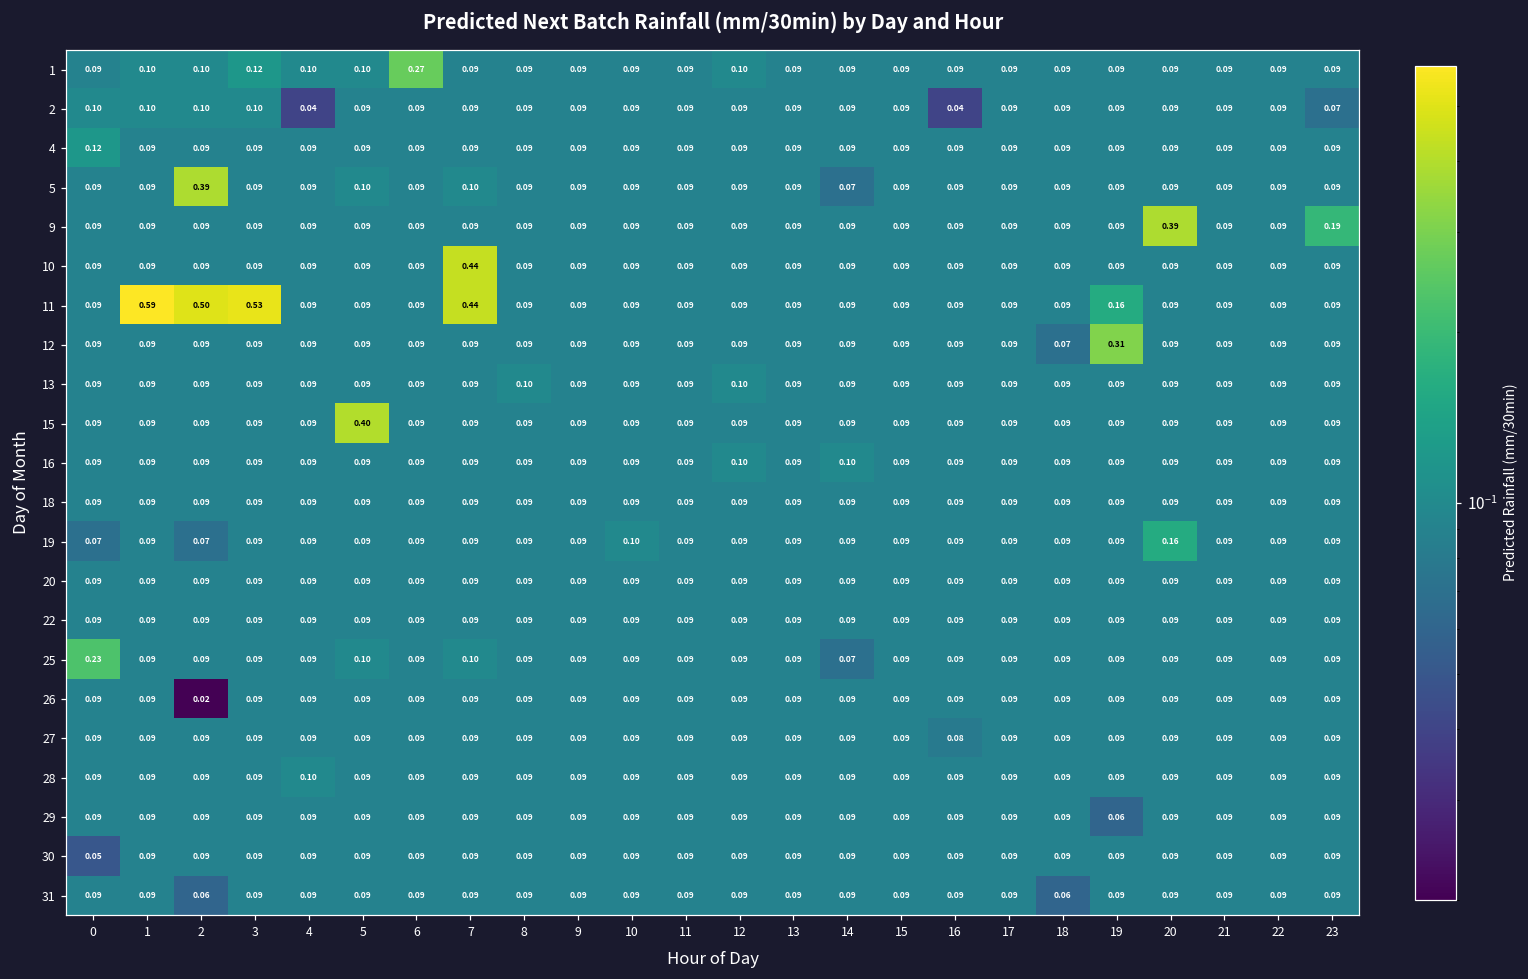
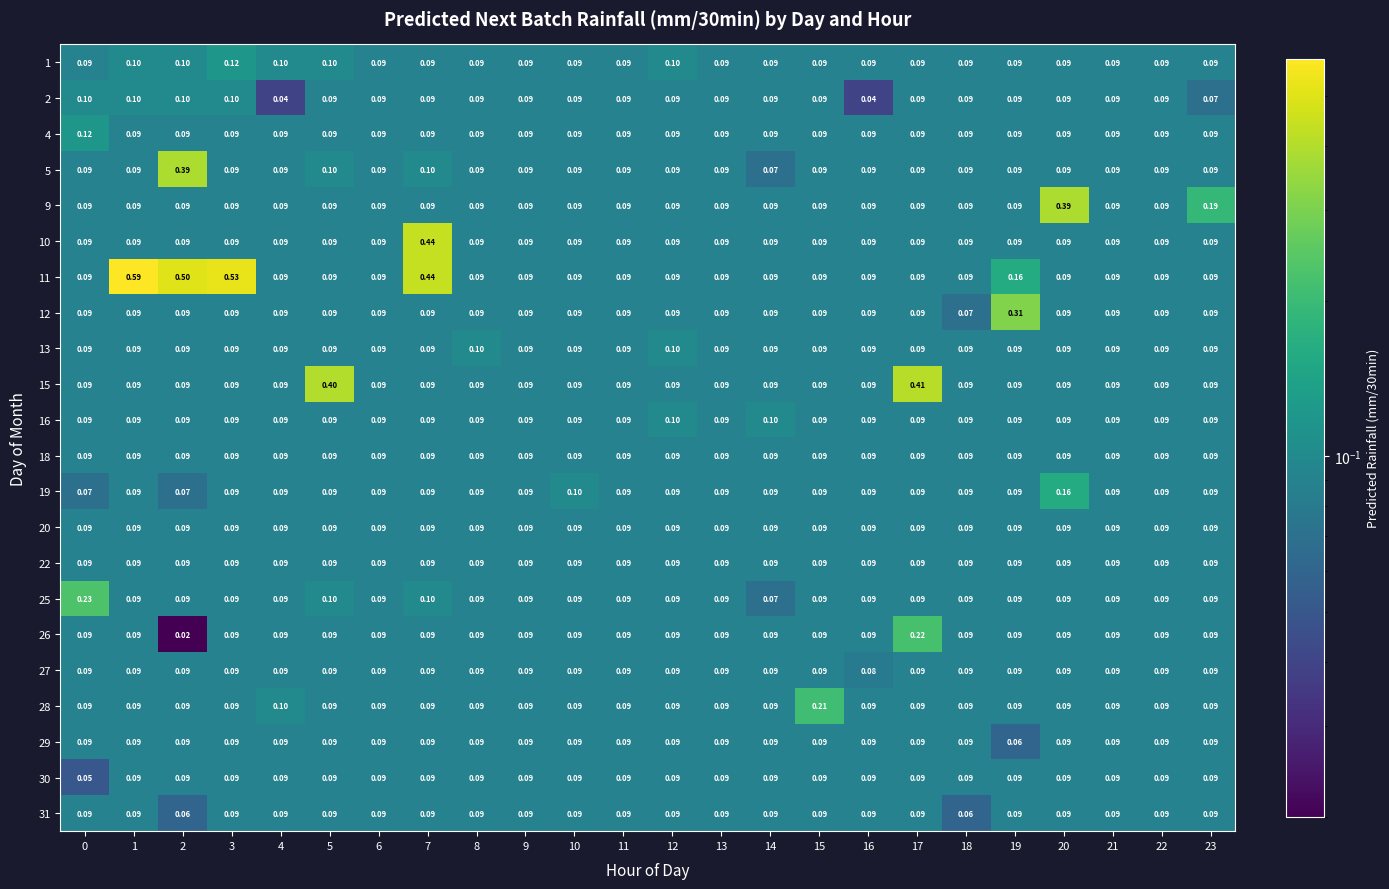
1, 6: 0.27 -> 0.09
15, 17: 0.09 -> 0.41
26, 17: 0.09 -> 0.22
28, 15: 0.09 -> 0.21
